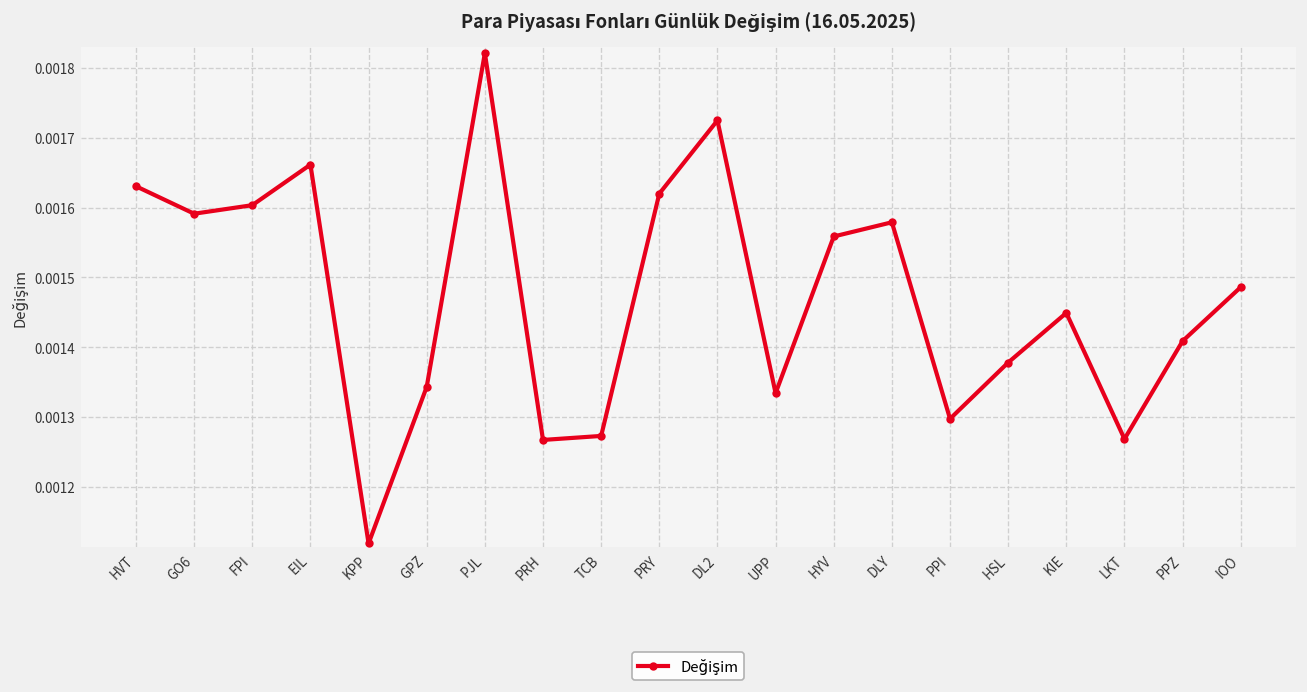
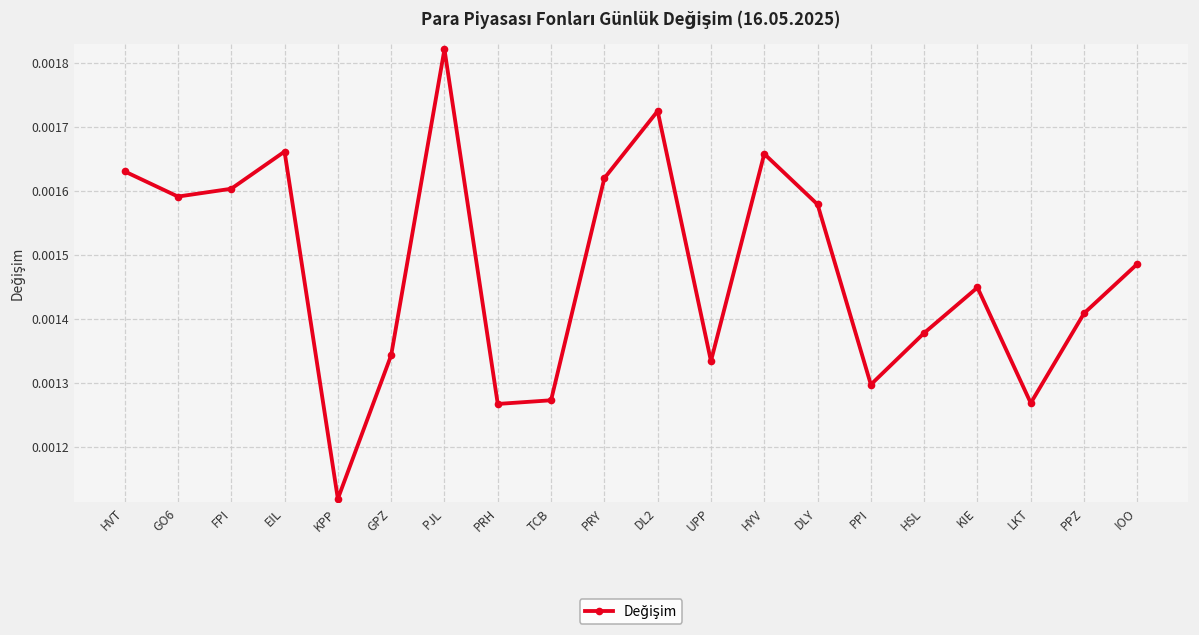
HYV: 0.00156 -> 0.00166
